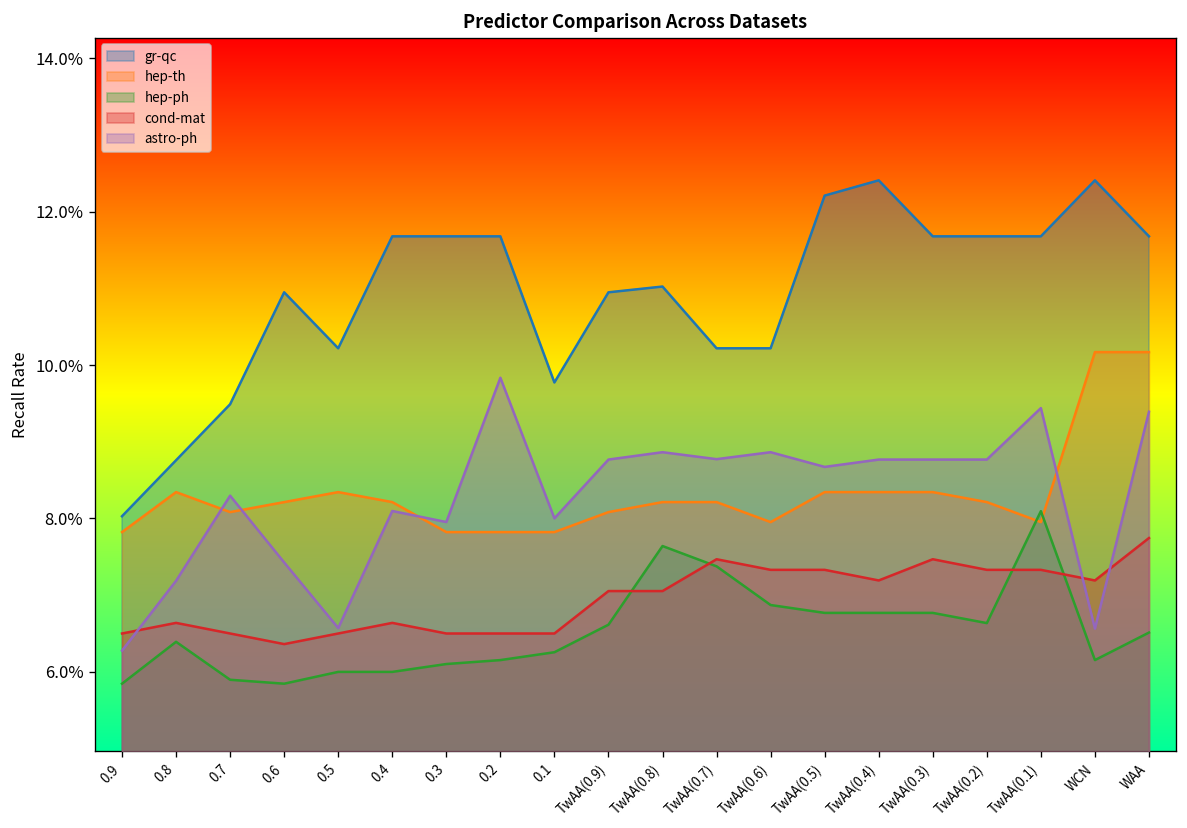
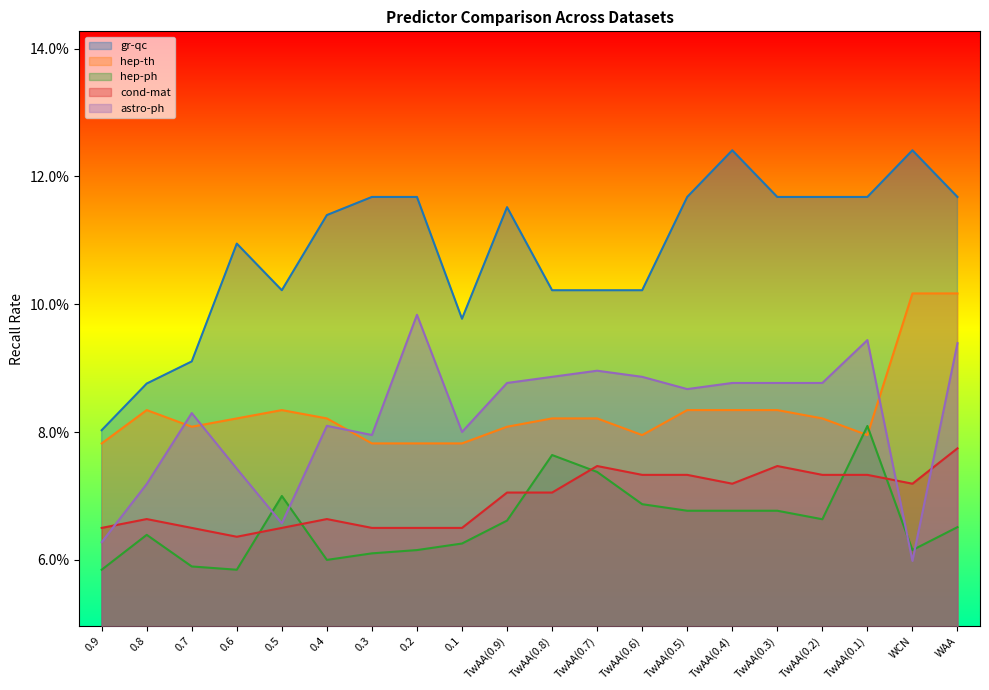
gr-qc, 0.7: 9.5% -> 9.1%
hep-ph, 0.5: 6.0% -> 7.0%
gr-qc, 0.4: 11.7% -> 11.4%
gr-qc, TwAA(0.9): 10.9% -> 11.5%
gr-qc, TwAA(0.8): 11.0% -> 10.2%
astro-ph, TwAA(0.7): 8.8% -> 9.0%
gr-qc, TwAA(0.5): 12.2% -> 11.7%
astro-ph, WCN: 6.6% -> 6.0%
